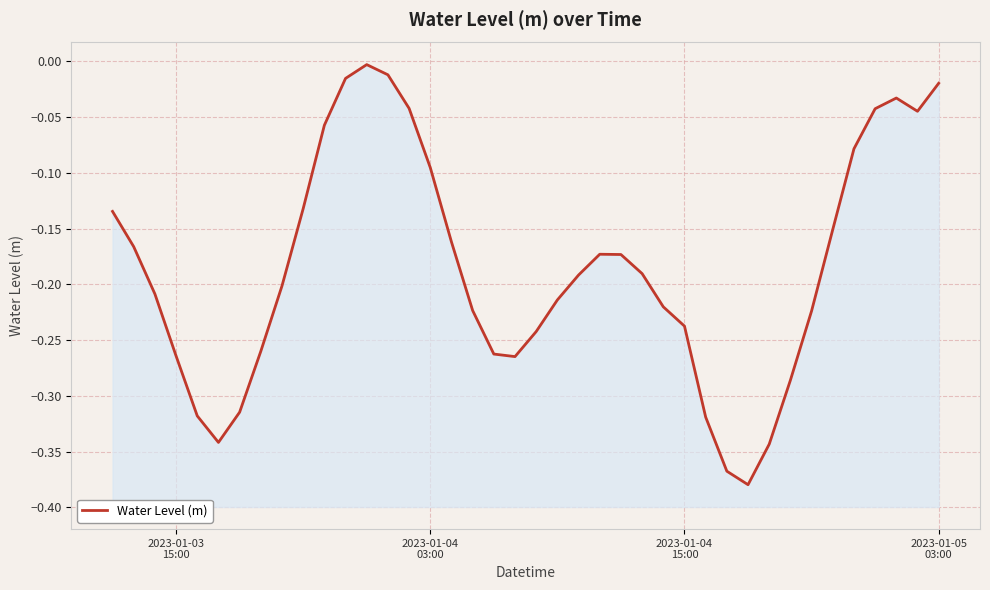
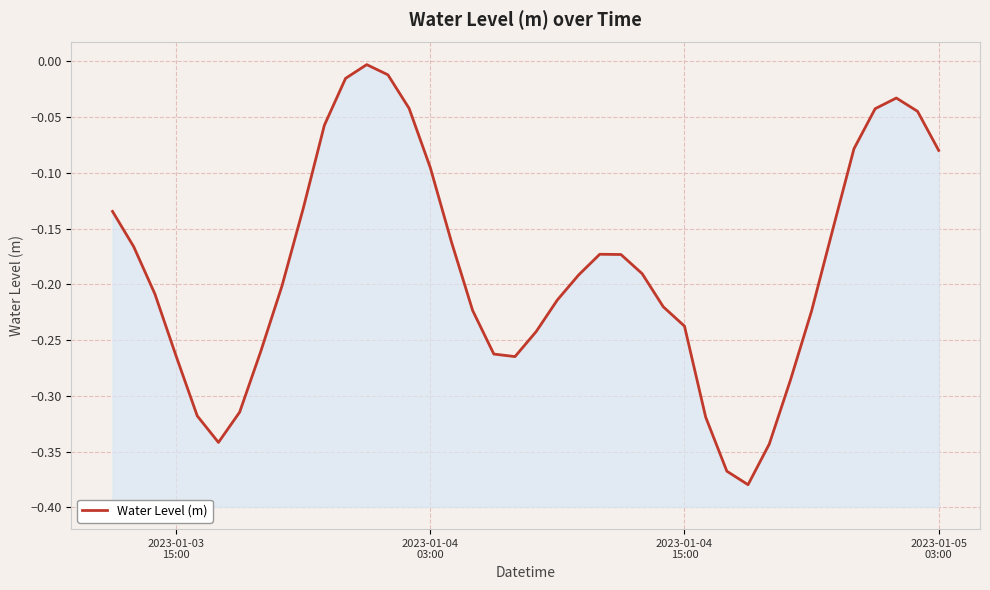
2023-01-05 03:00: -0.020 -> -0.080
